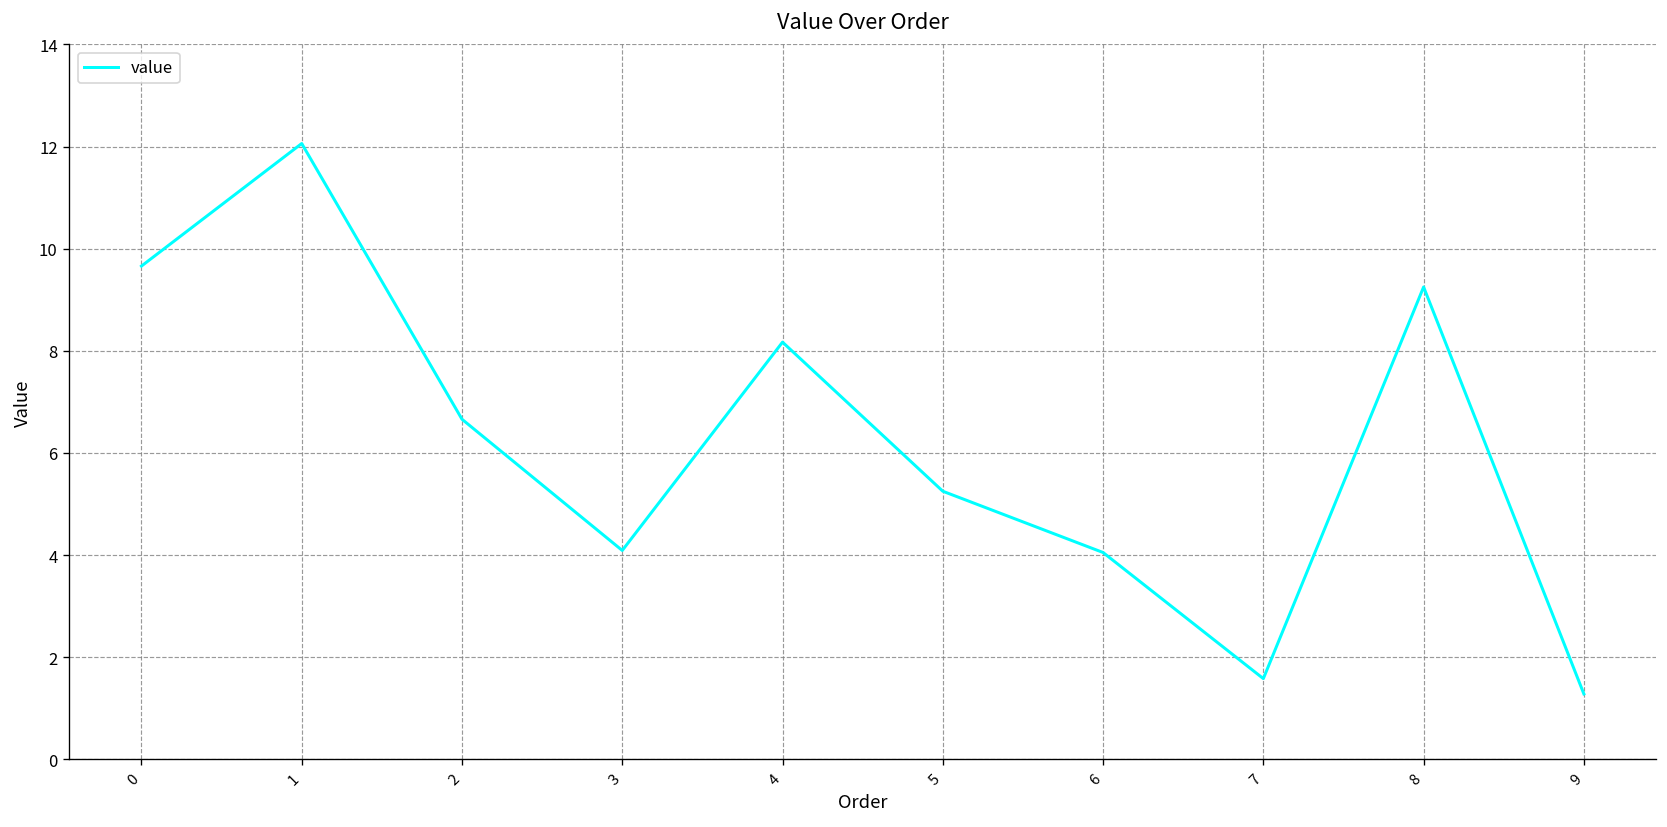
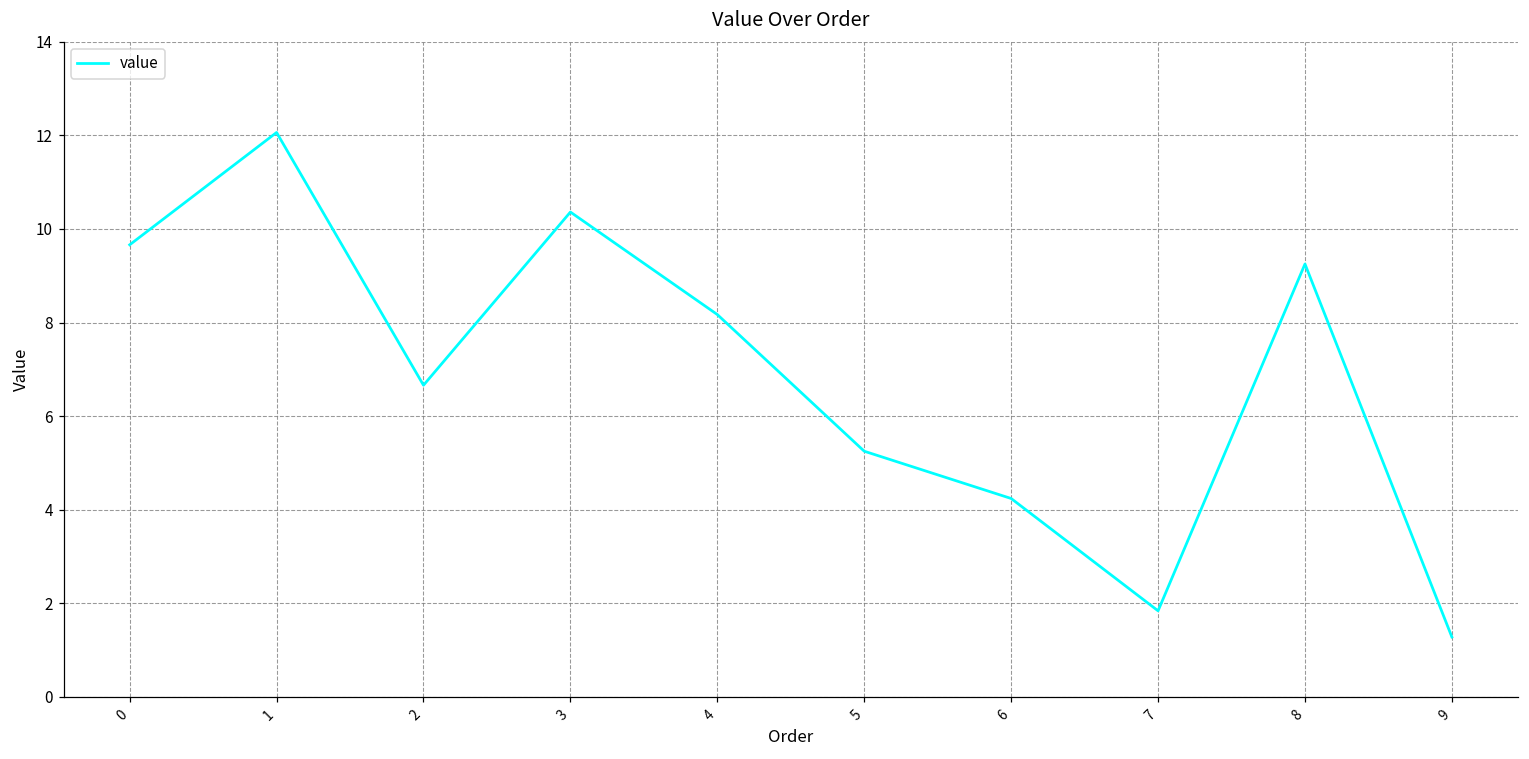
3: 4.1 -> 10.4
6: 4.1 -> 4.2
7: 1.6 -> 1.8
